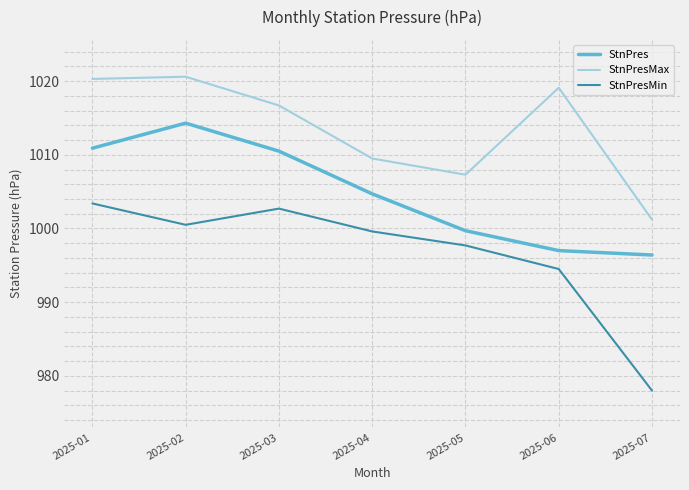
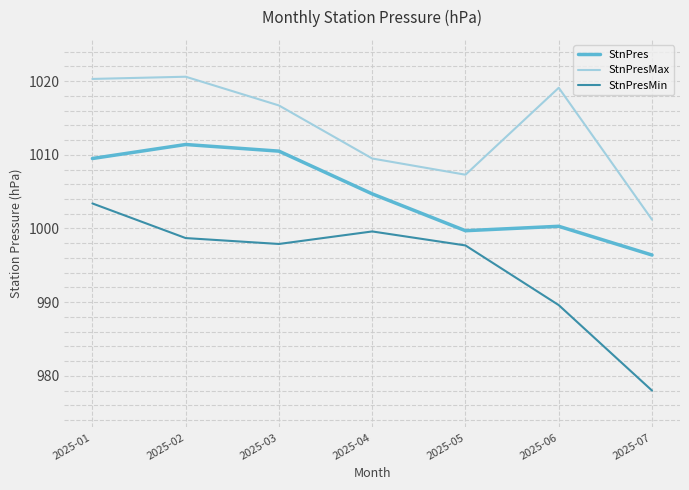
StnPres, 2025-01: 1011 -> 1010
StnPres, 2025-02: 1014 -> 1011
StnPresMin, 2025-02: 1001 -> 999
StnPresMin, 2025-03: 1003 -> 998
StnPres, 2025-06: 997 -> 1000
StnPresMin, 2025-06: 995 -> 990
